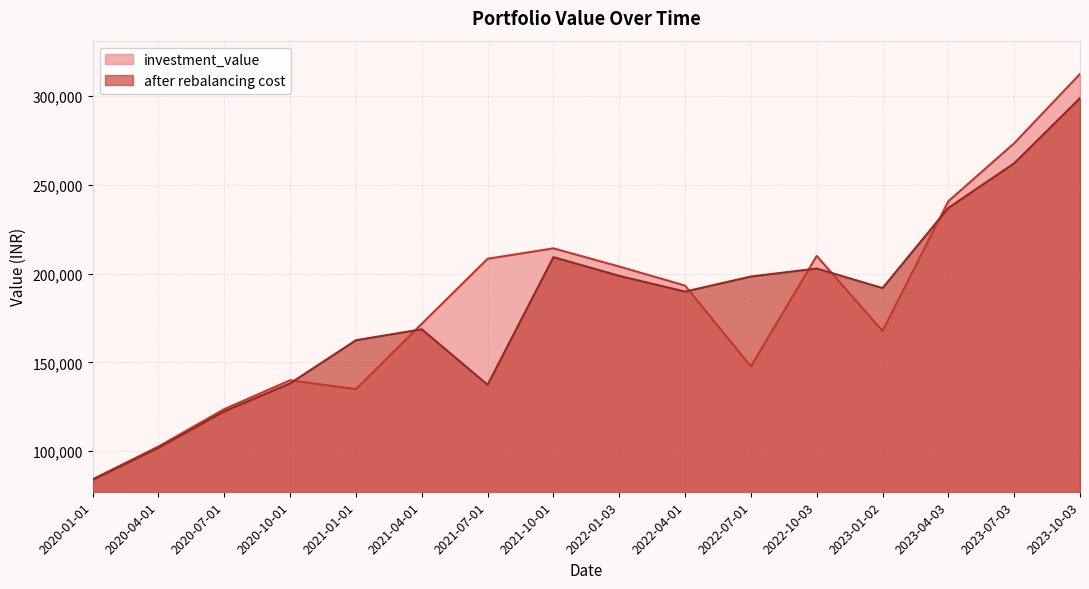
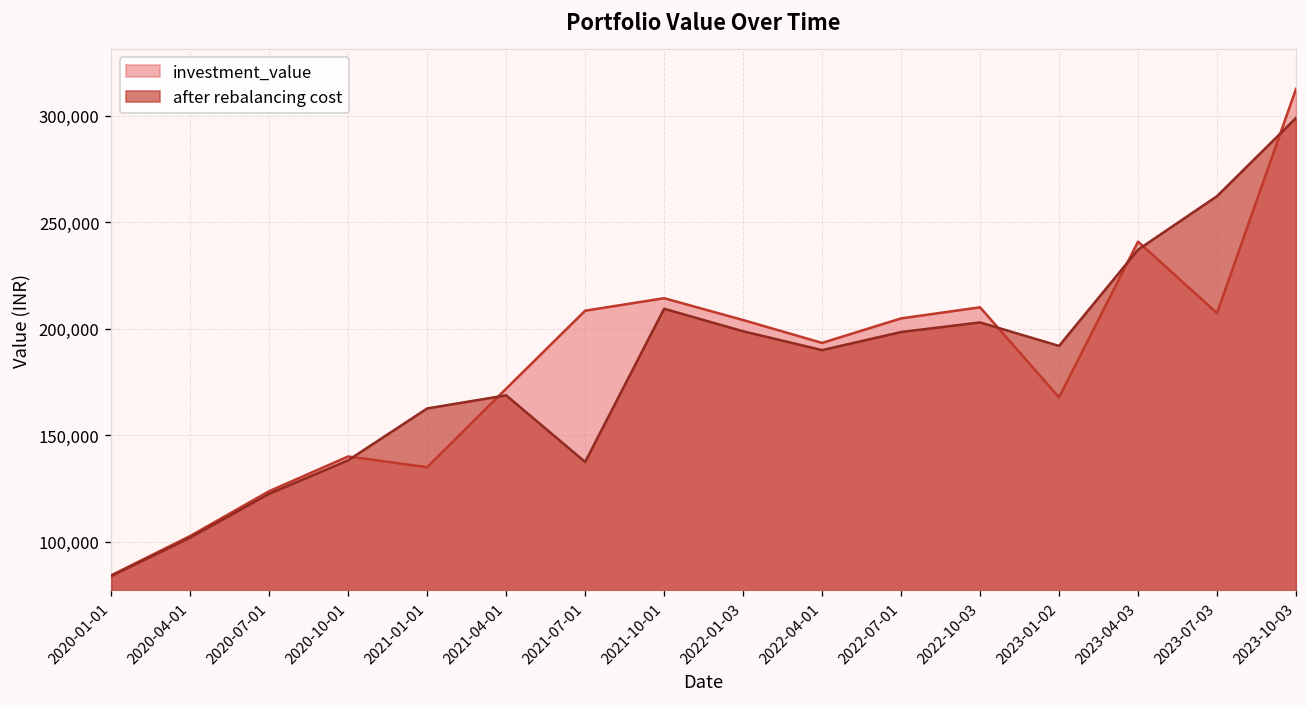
investment_value, 2022-07-01: 148,000 -> 205,000
investment_value, 2023-07-03: 273,000 -> 207,000
